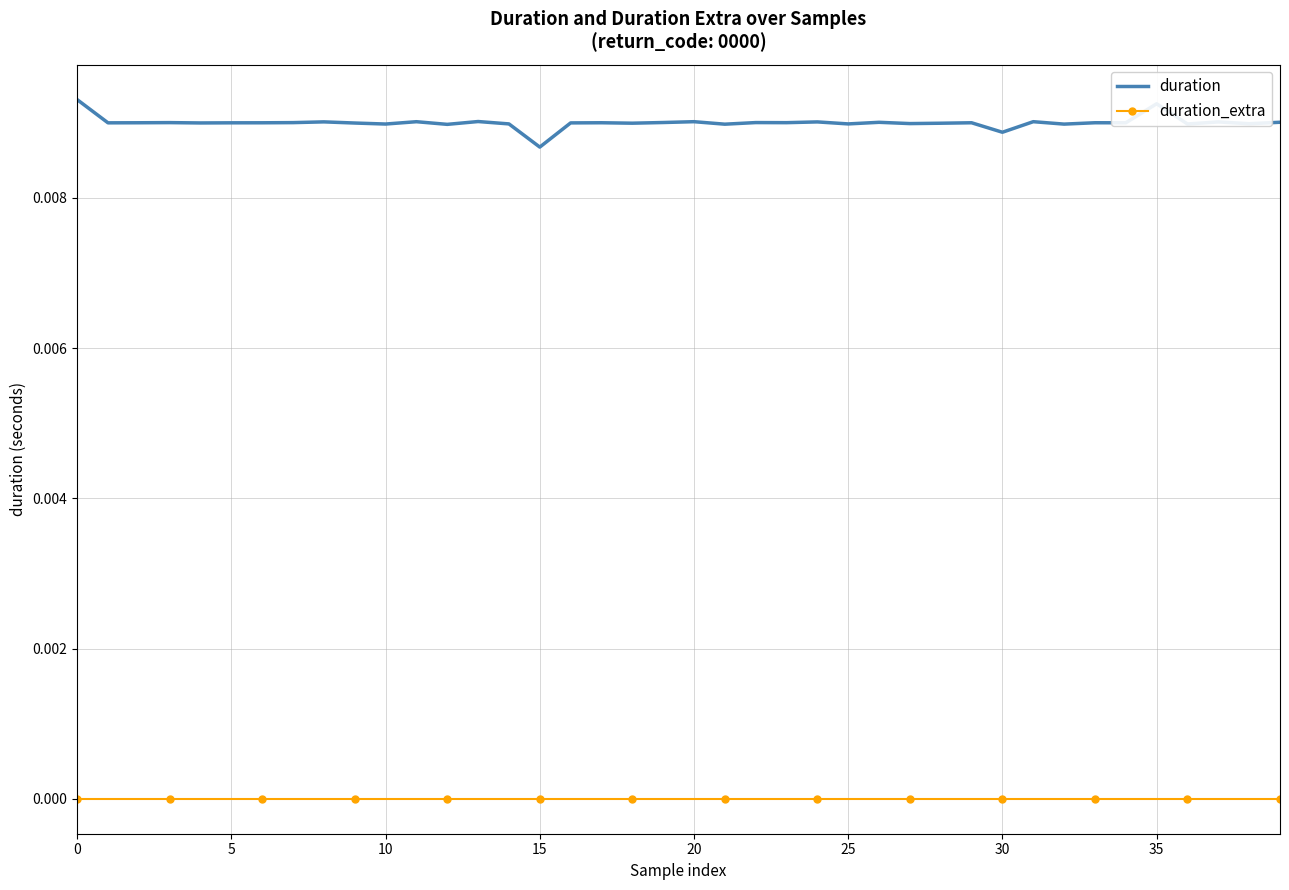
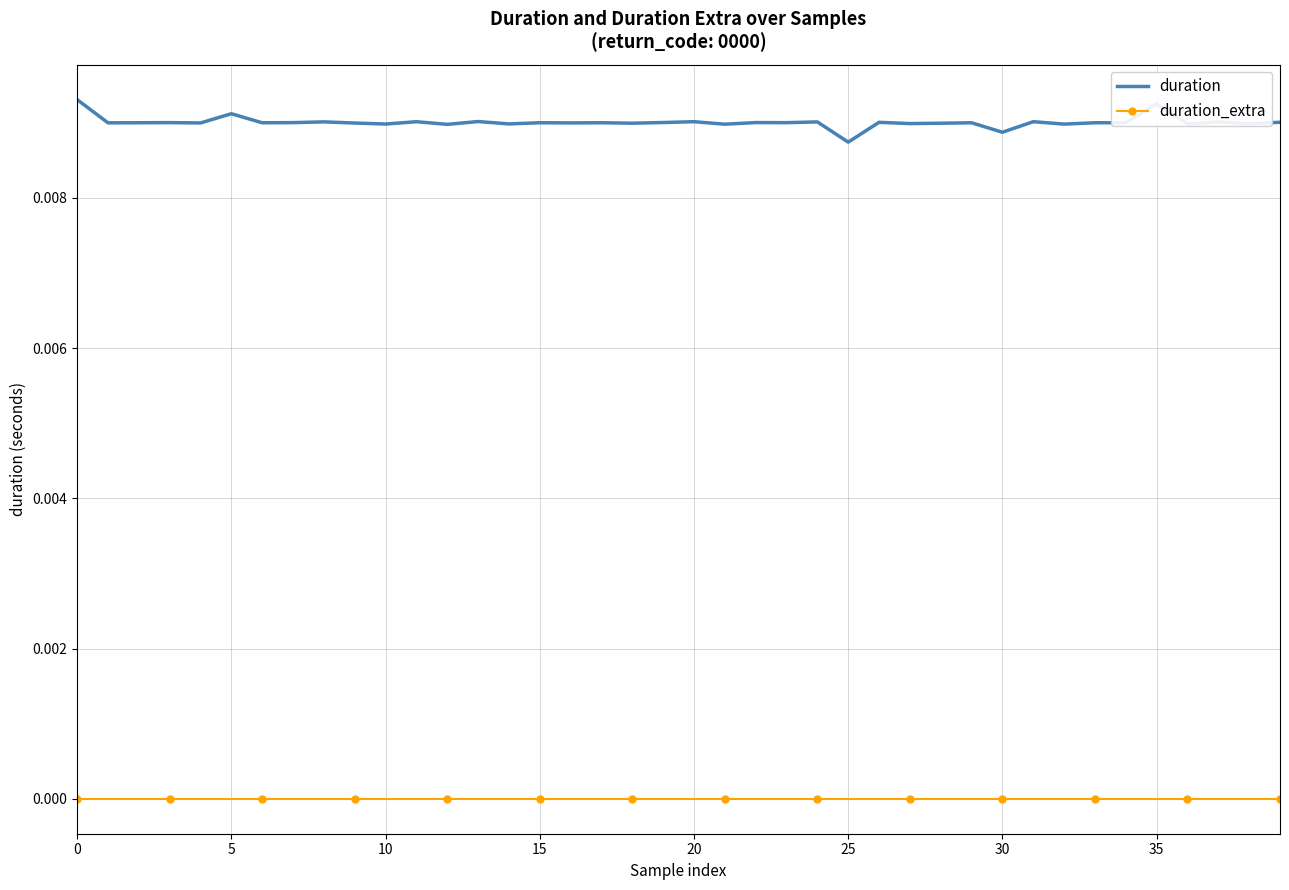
duration, 5: 0.0090 -> 0.0091
duration, 15: 0.0087 -> 0.0090
duration, 25: 0.0090 -> 0.0087
